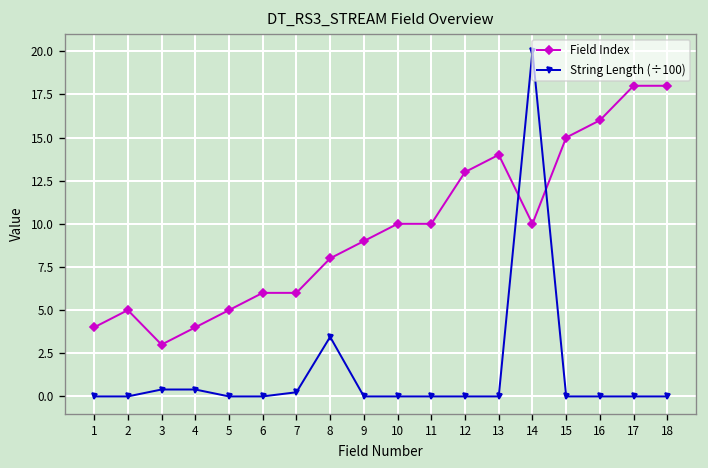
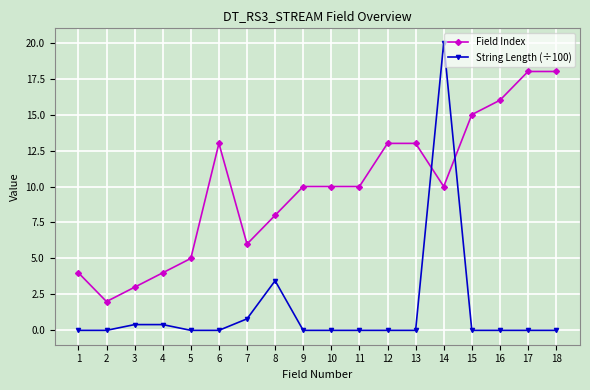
Field Index, 2: 5 -> 2
Field Index, 6: 6 -> 13
String Length (÷100), 7: 0.2 -> 0.8
Field Index, 9: 9 -> 10
Field Index, 13: 14 -> 13
